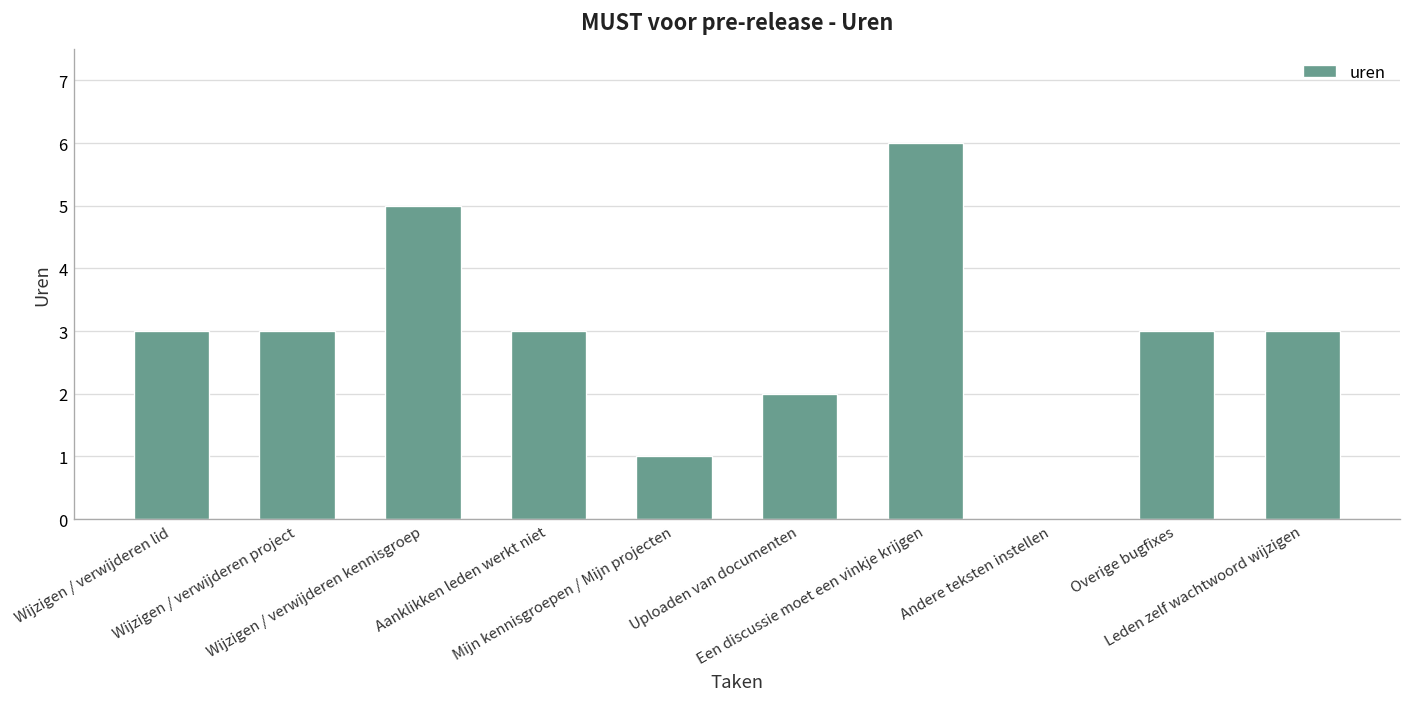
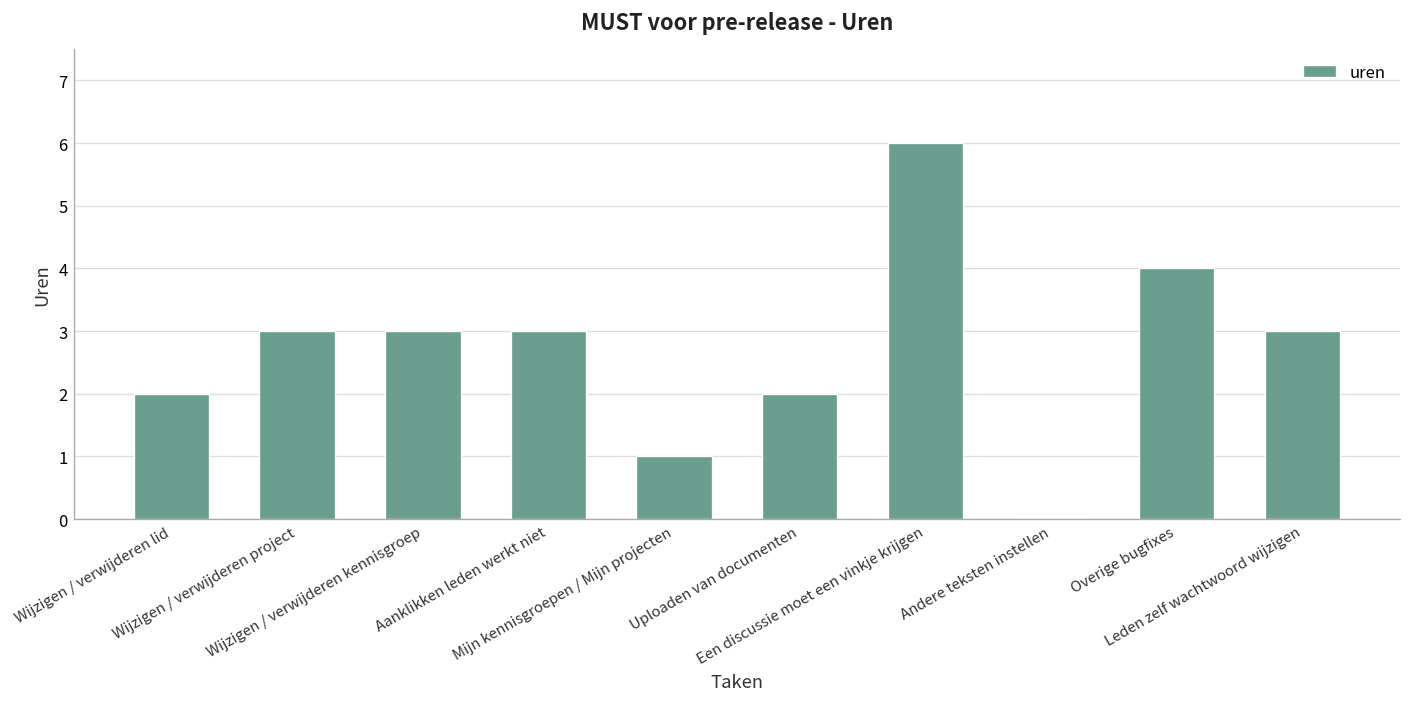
Wijzigen / verwijderen lid: 3 -> 2
Wijzigen / verwijderen kennisgroep: 5 -> 3
Overige bugfixes: 3 -> 4
